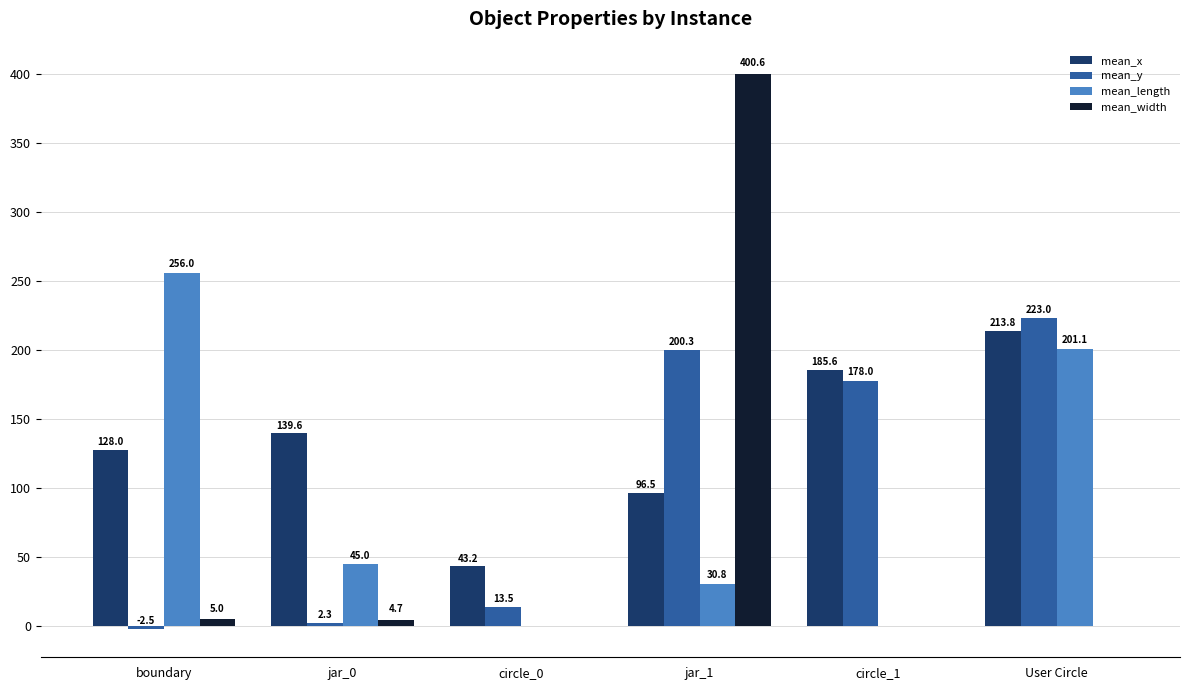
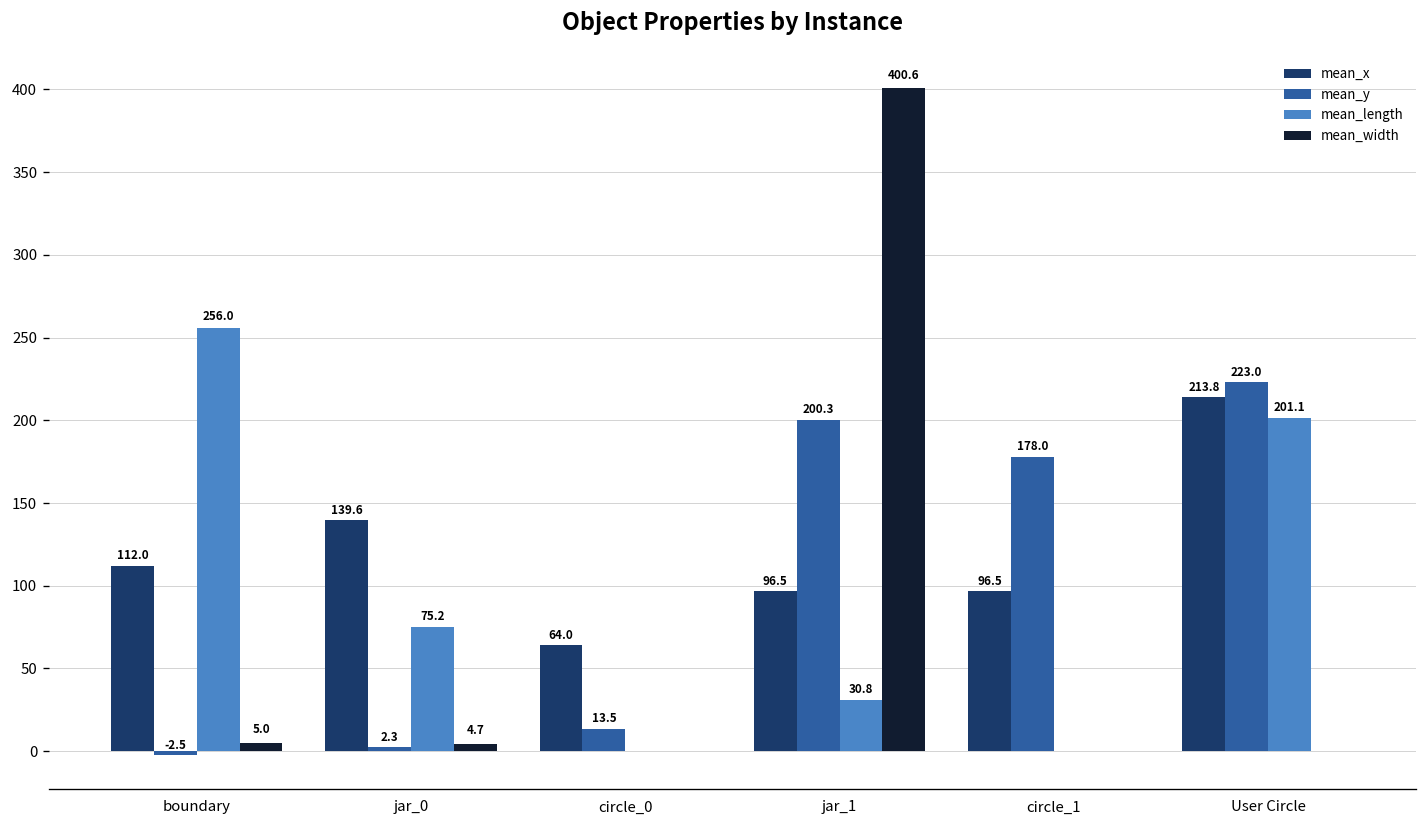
mean_x, boundary: 128.0 -> 112.0
mean_length, jar_0: 45.0 -> 75.2
mean_x, circle_0: 43.2 -> 64.0
mean_x, circle_1: 185.6 -> 96.5
